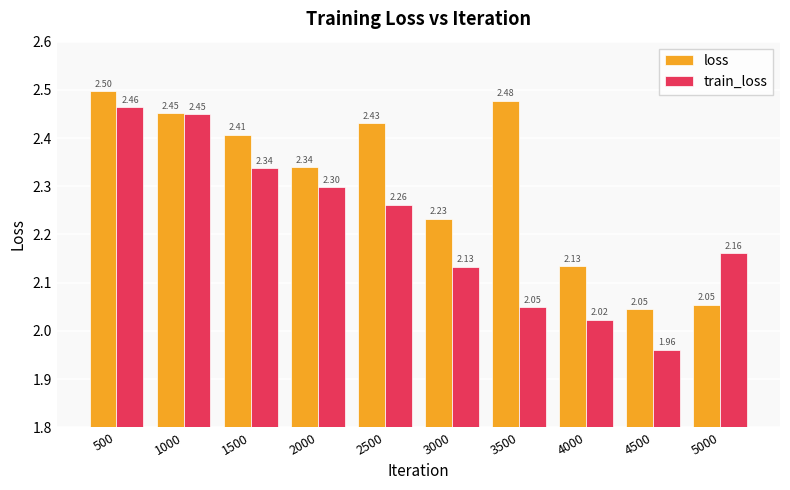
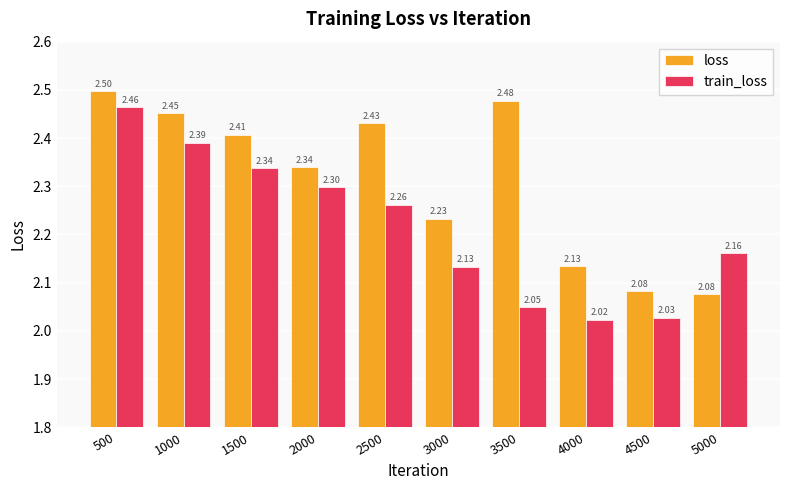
train_loss, 1000: 2.45 -> 2.39
loss, 4500: 2.05 -> 2.08
train_loss, 4500: 1.96 -> 2.03
loss, 5000: 2.05 -> 2.08
